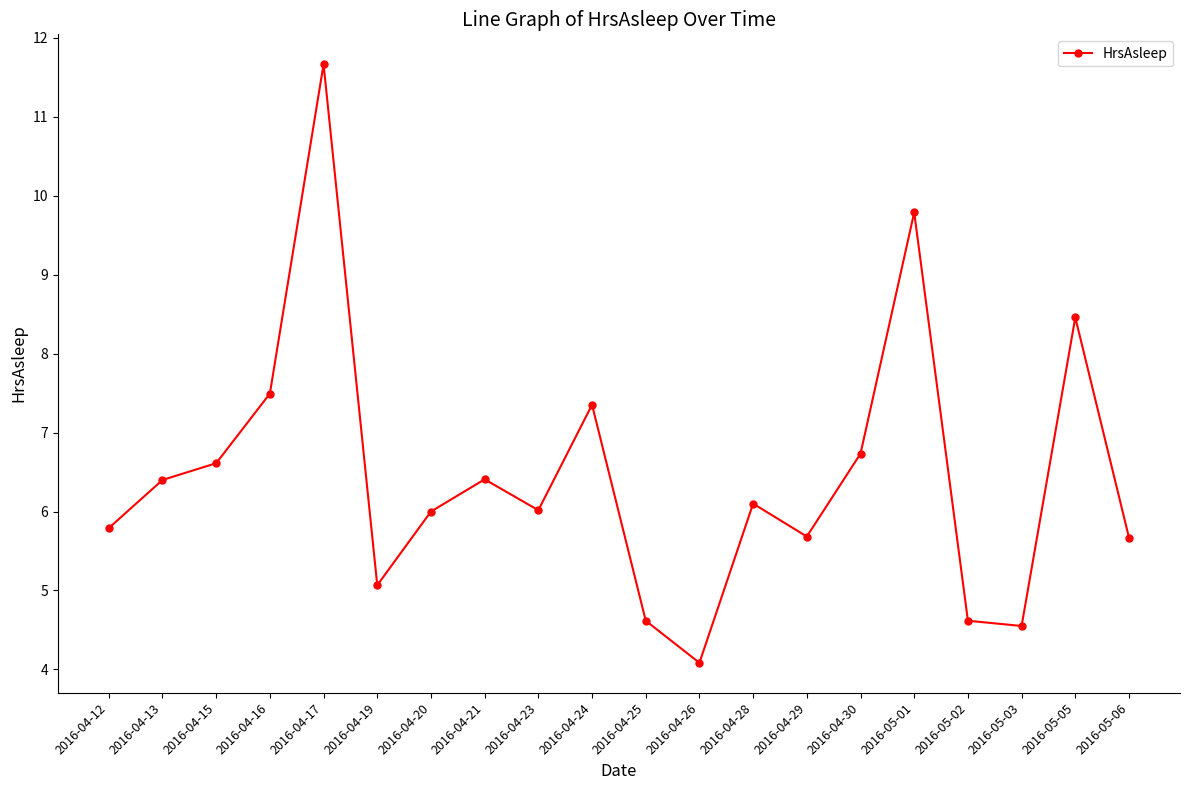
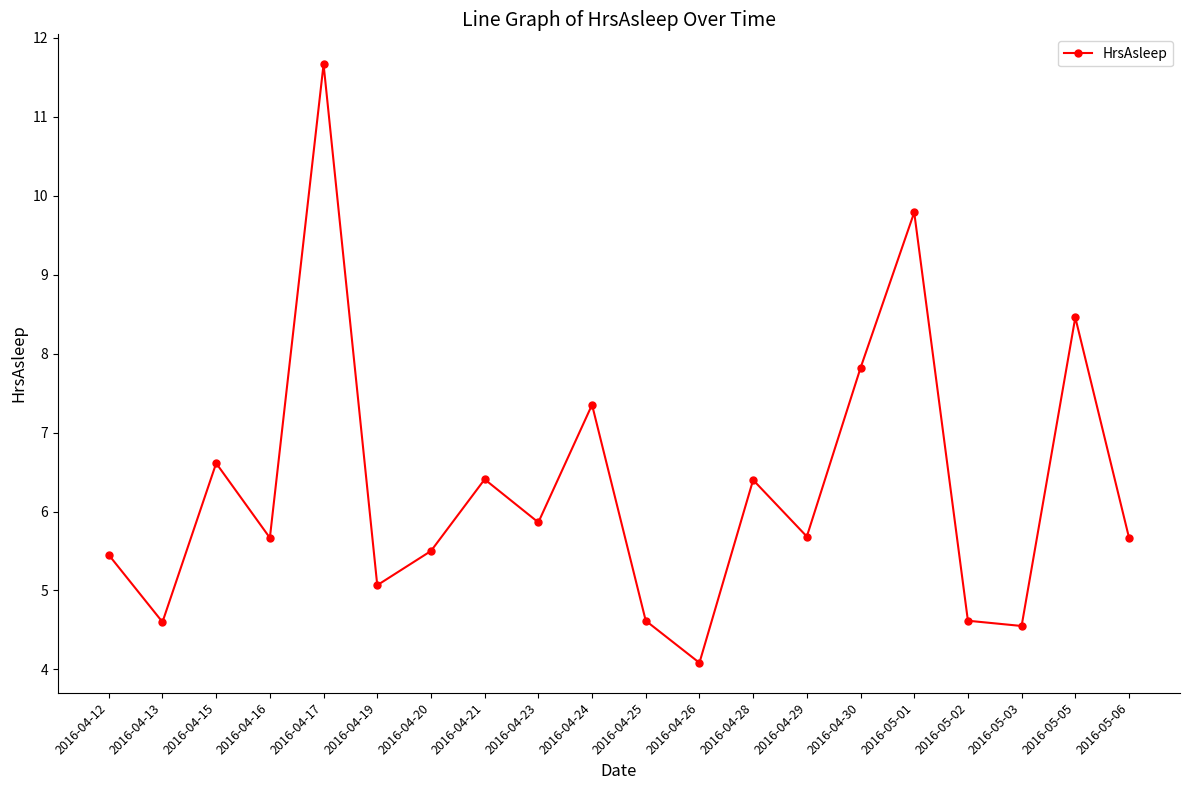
2016-04-12: 5.8 -> 5.5
2016-04-13: 6.4 -> 4.6
2016-04-16: 7.5 -> 5.7
2016-04-20: 6.0 -> 5.5
2016-04-23: 6.0 -> 5.9
2016-04-28: 6.1 -> 6.4
2016-04-30: 6.7 -> 7.8
